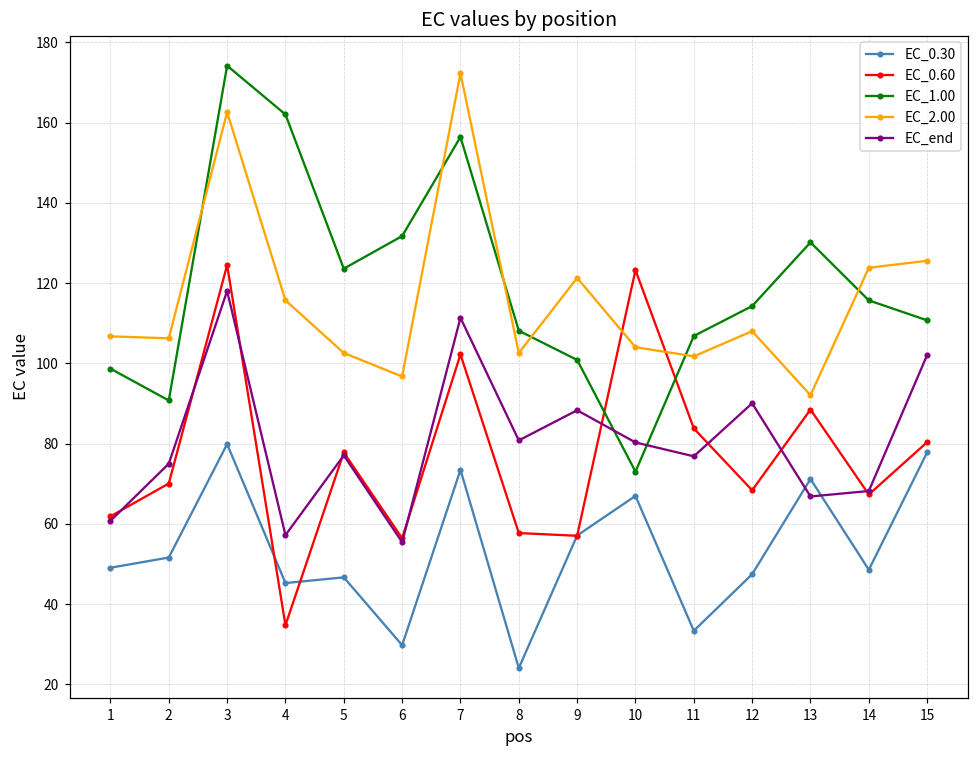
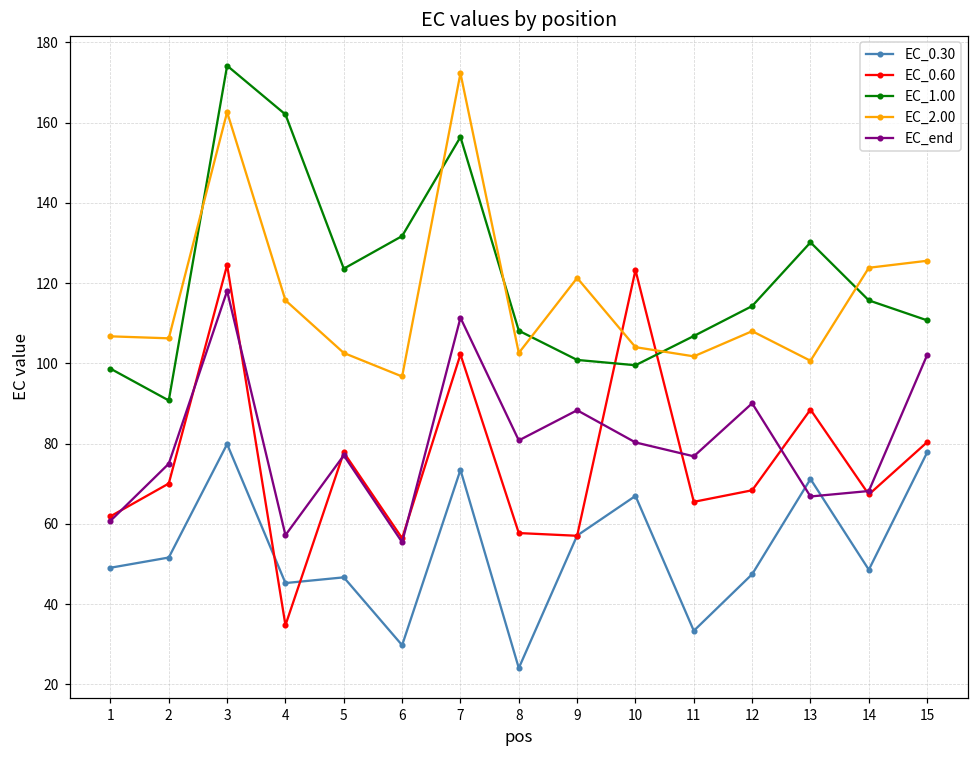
EC_1.00, 10: 73 -> 100
EC_0.60, 11: 84 -> 65
EC_2.00, 13: 92 -> 101
